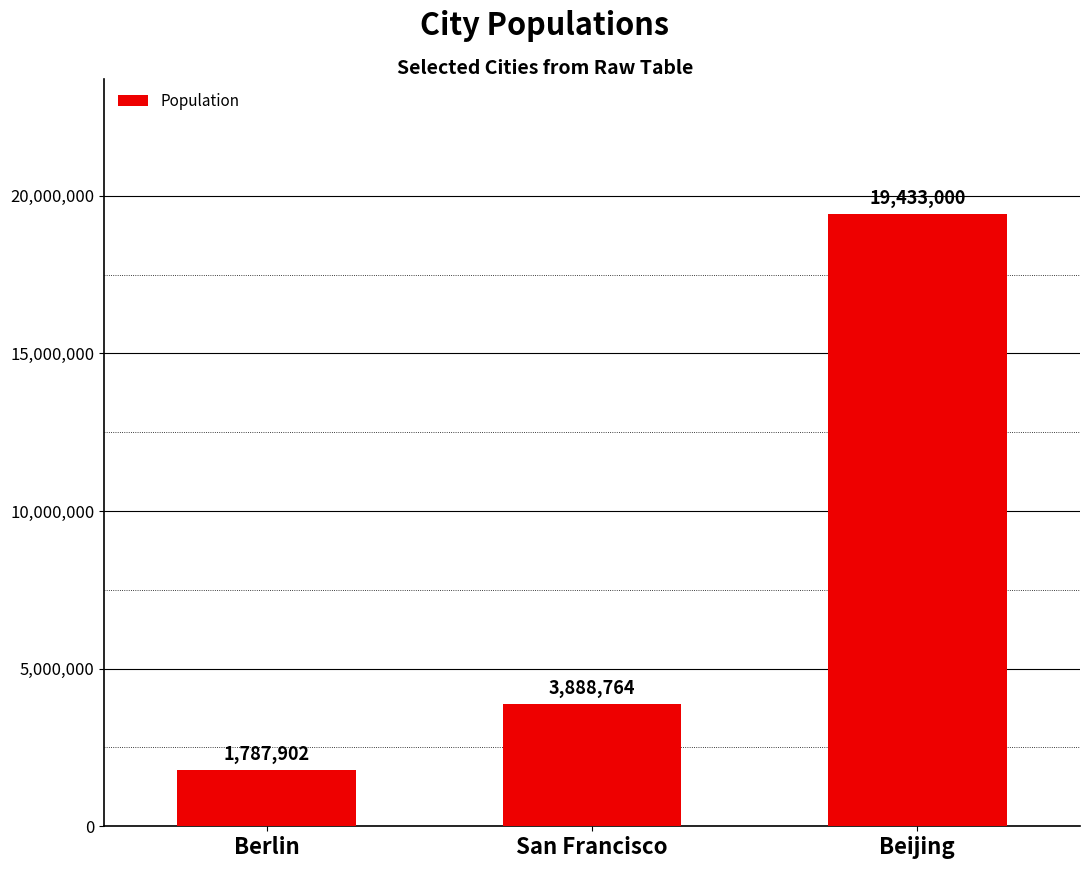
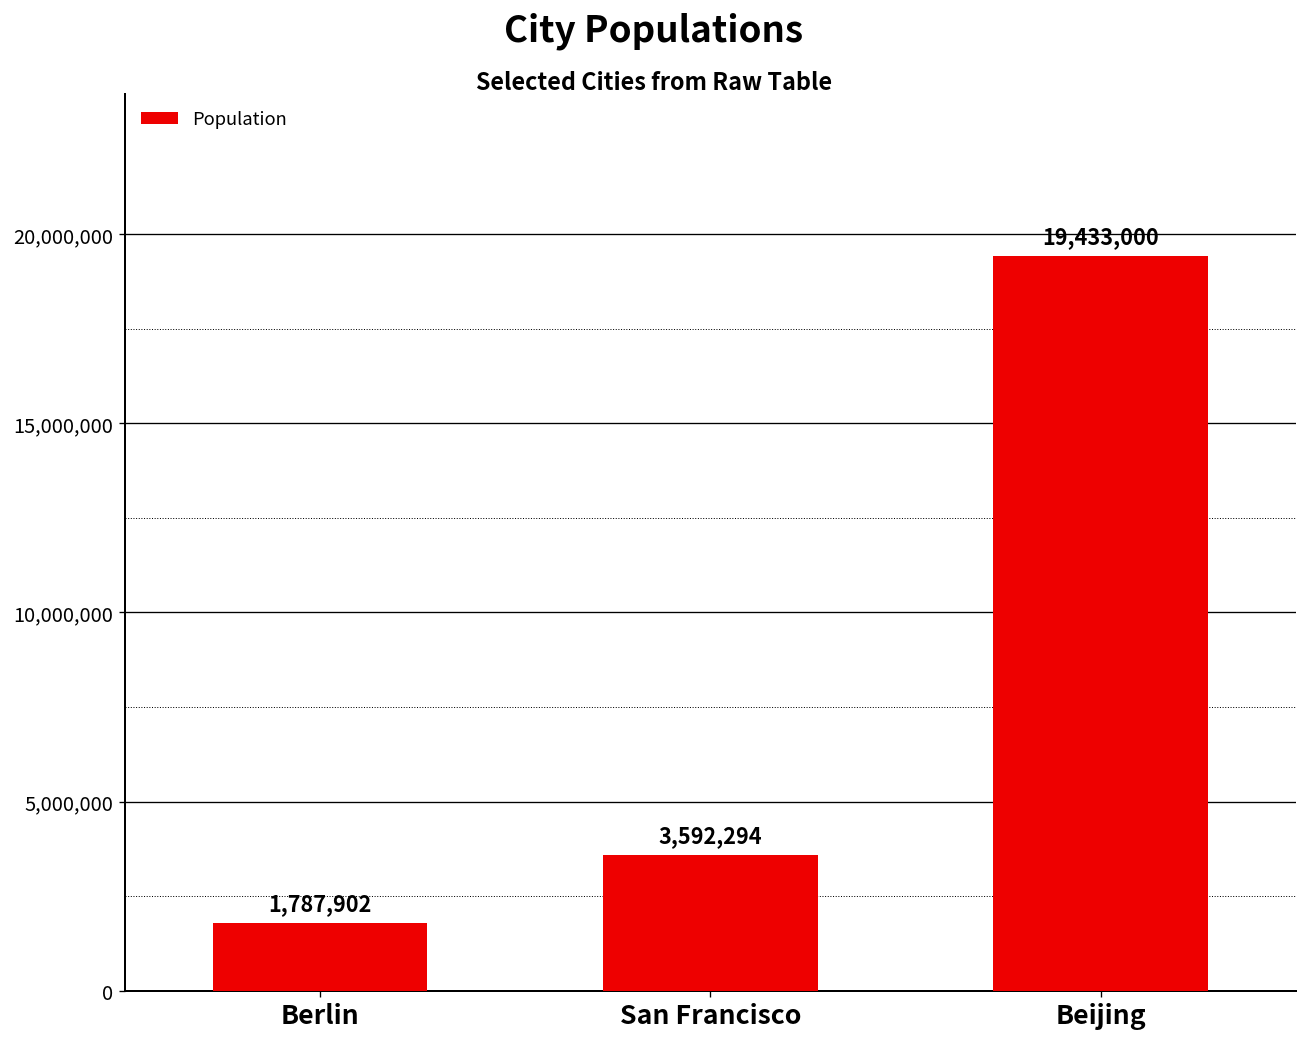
San Francisco: 3,888,764 -> 3,592,294
